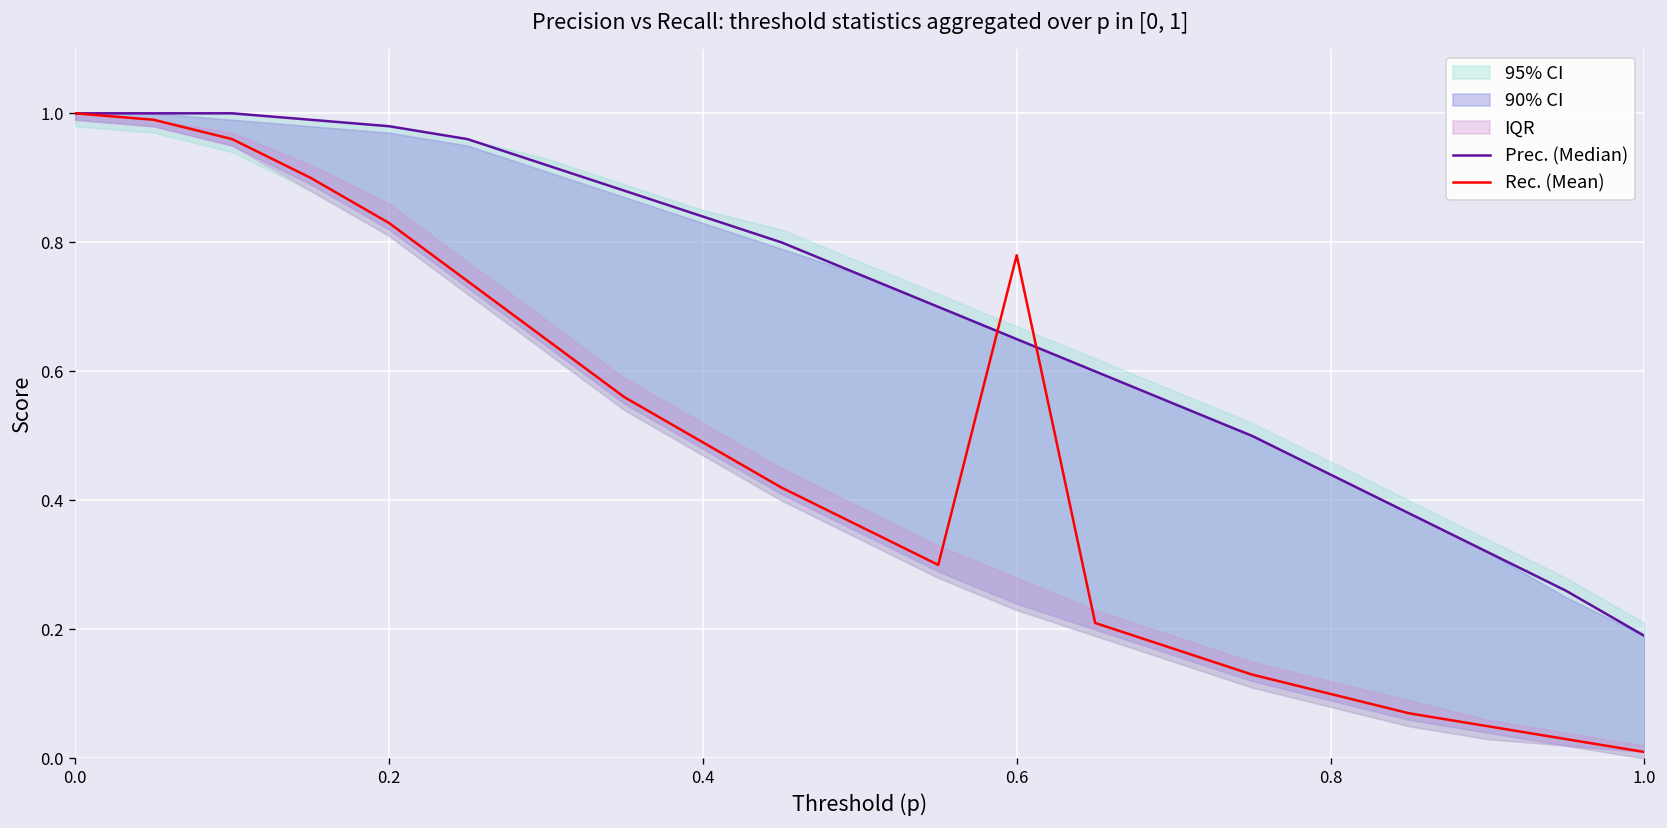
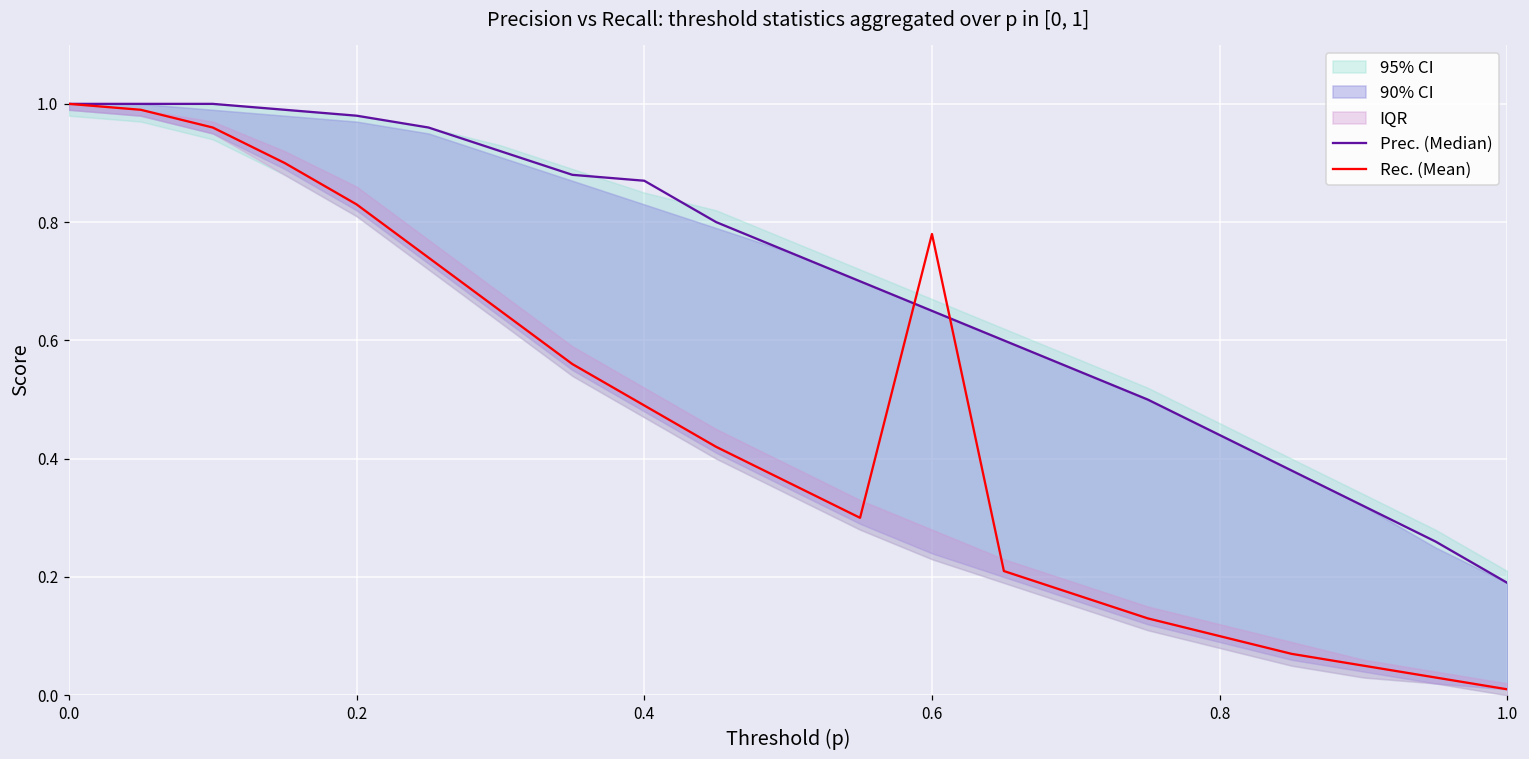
Prec. (Median), 0.4: 0.84 -> 0.87
